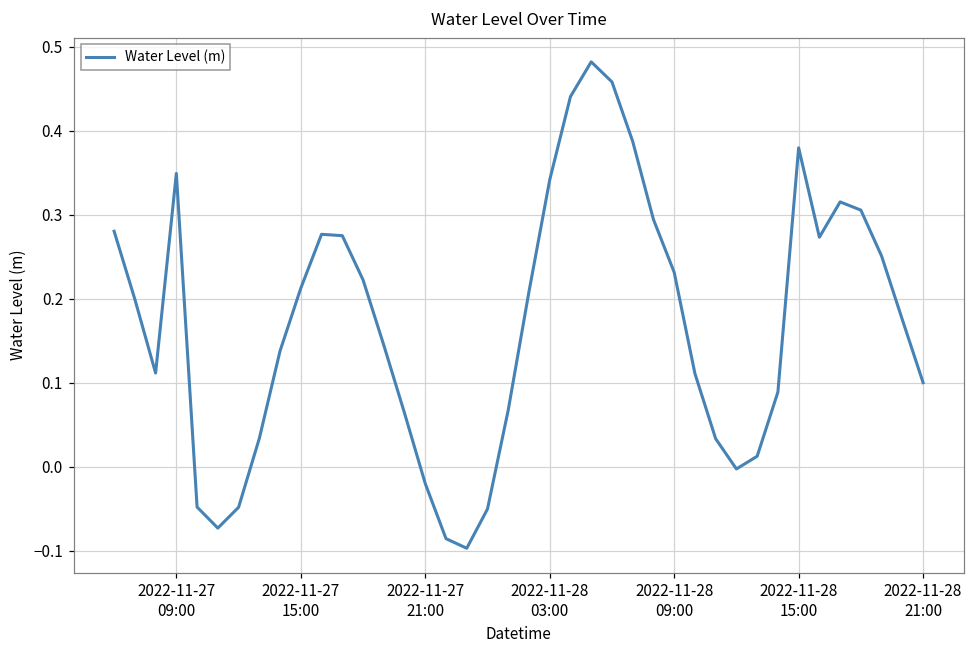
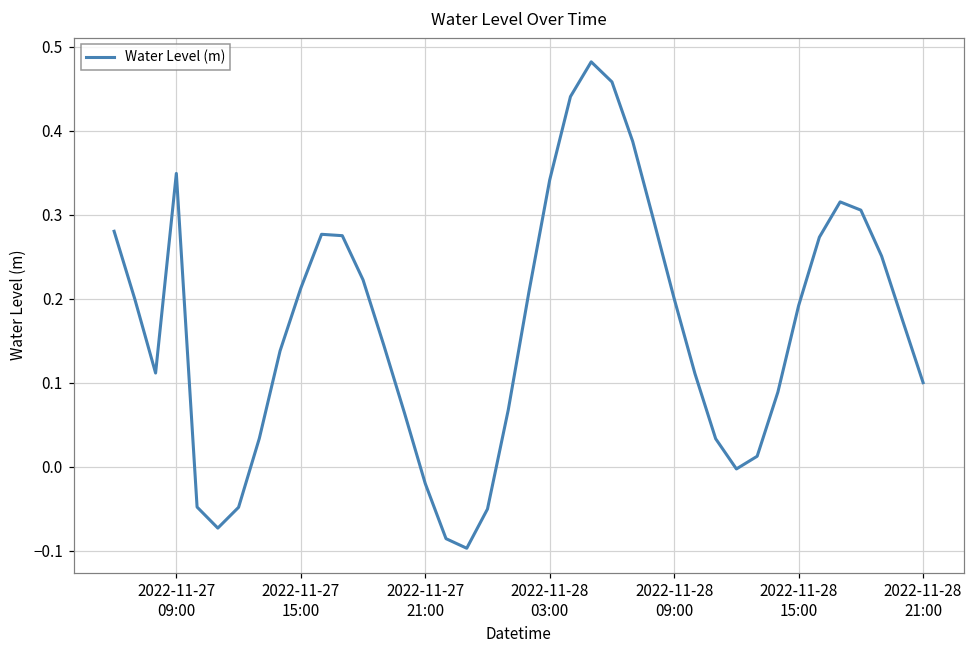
2022-11-28 09:00: 0.23 -> 0.20
2022-11-28 15:00: 0.38 -> 0.19
